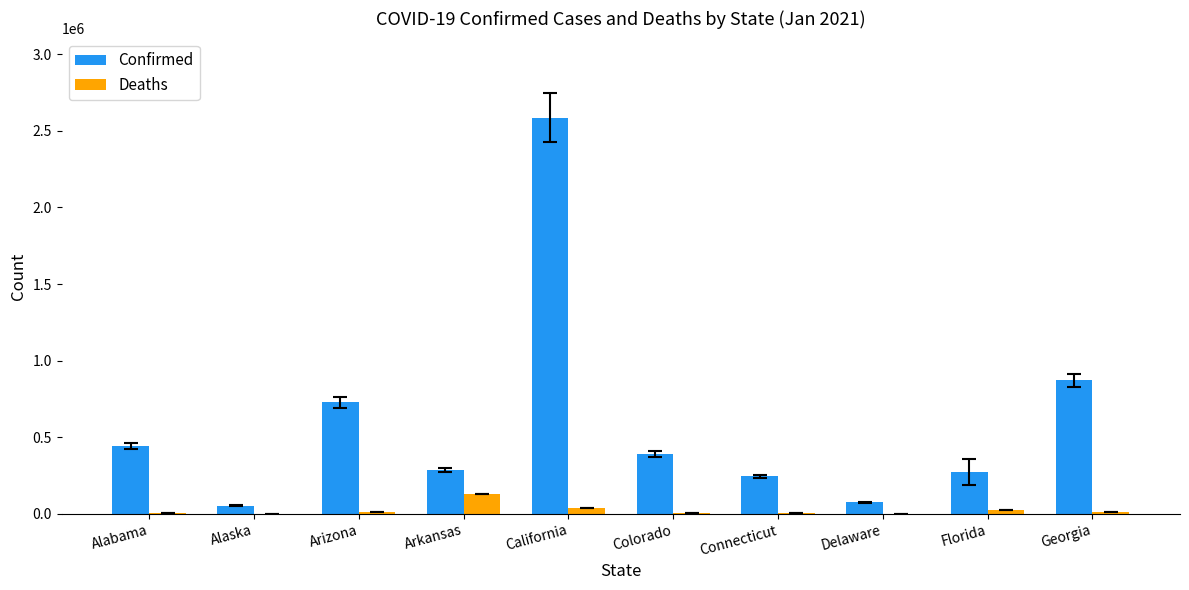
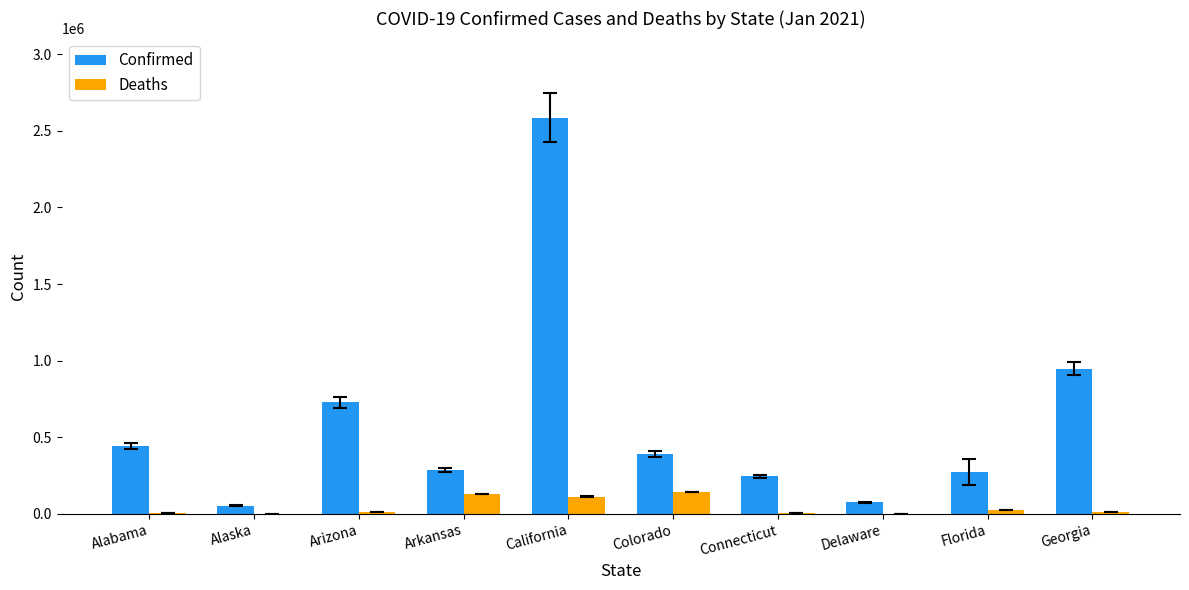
Deaths, California: 40000 -> 110000
Deaths, Colorado: 10000 -> 140000
Confirmed, Georgia: 870000 -> 950000
